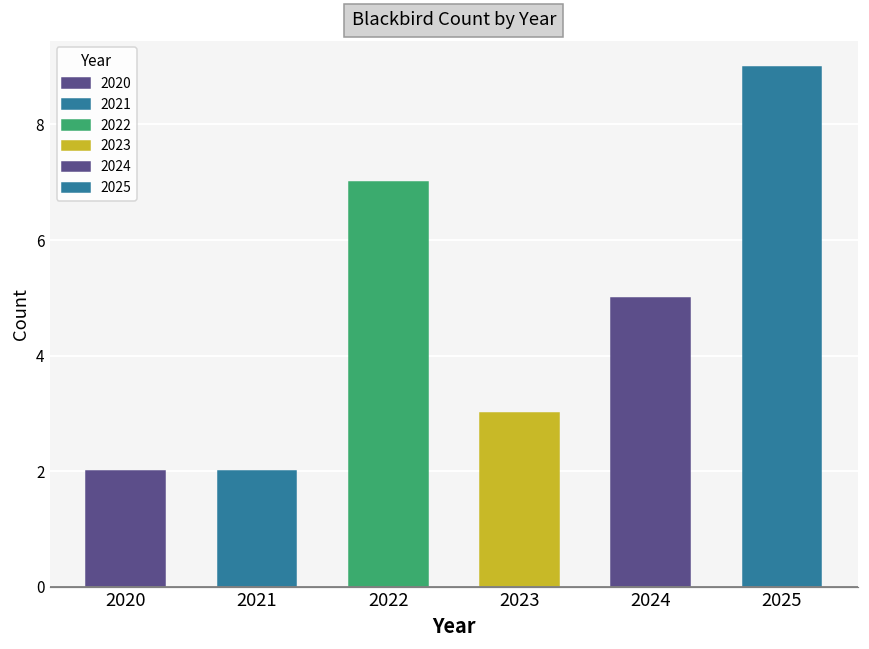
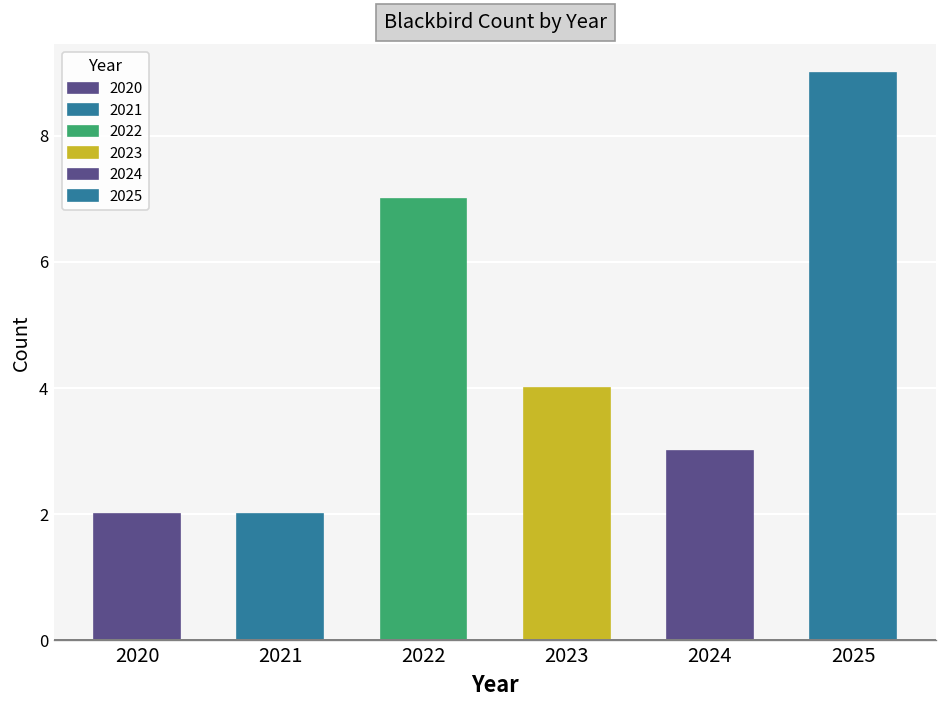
2023: 3 -> 4
2024: 5 -> 3
